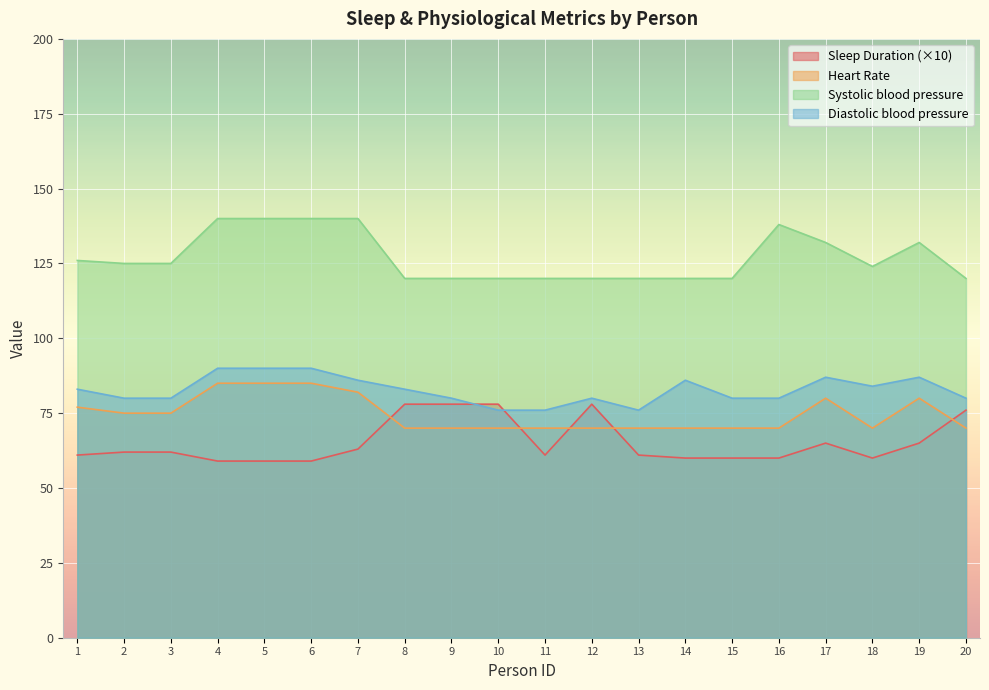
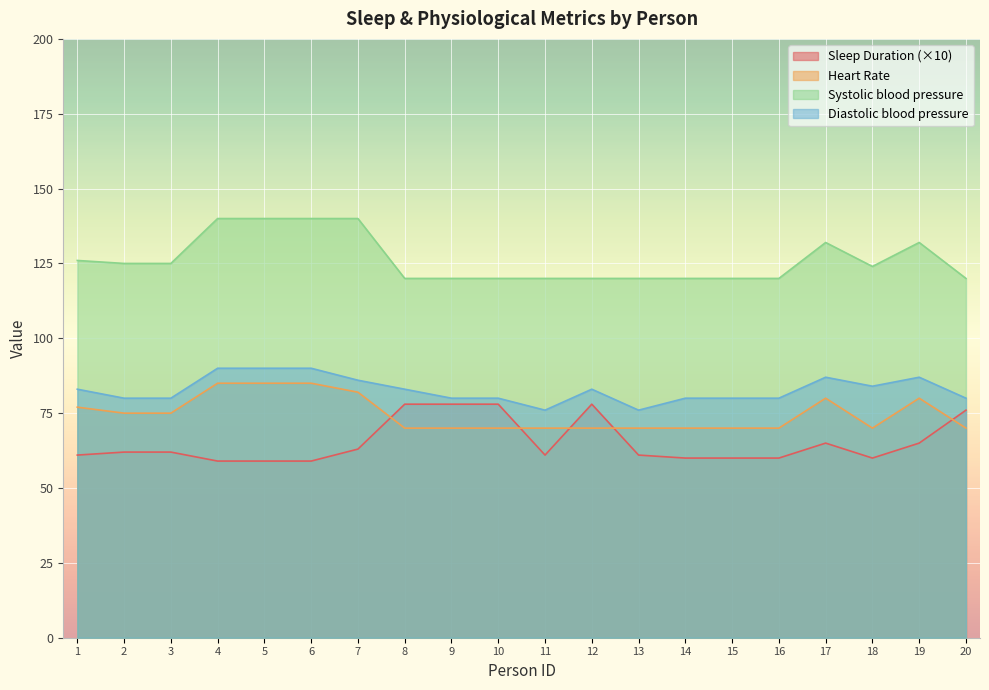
Diastolic blood pressure, 10: 76 -> 80
Diastolic blood pressure, 12: 80 -> 83
Diastolic blood pressure, 14: 86 -> 80
Systolic blood pressure, 16: 138 -> 120
